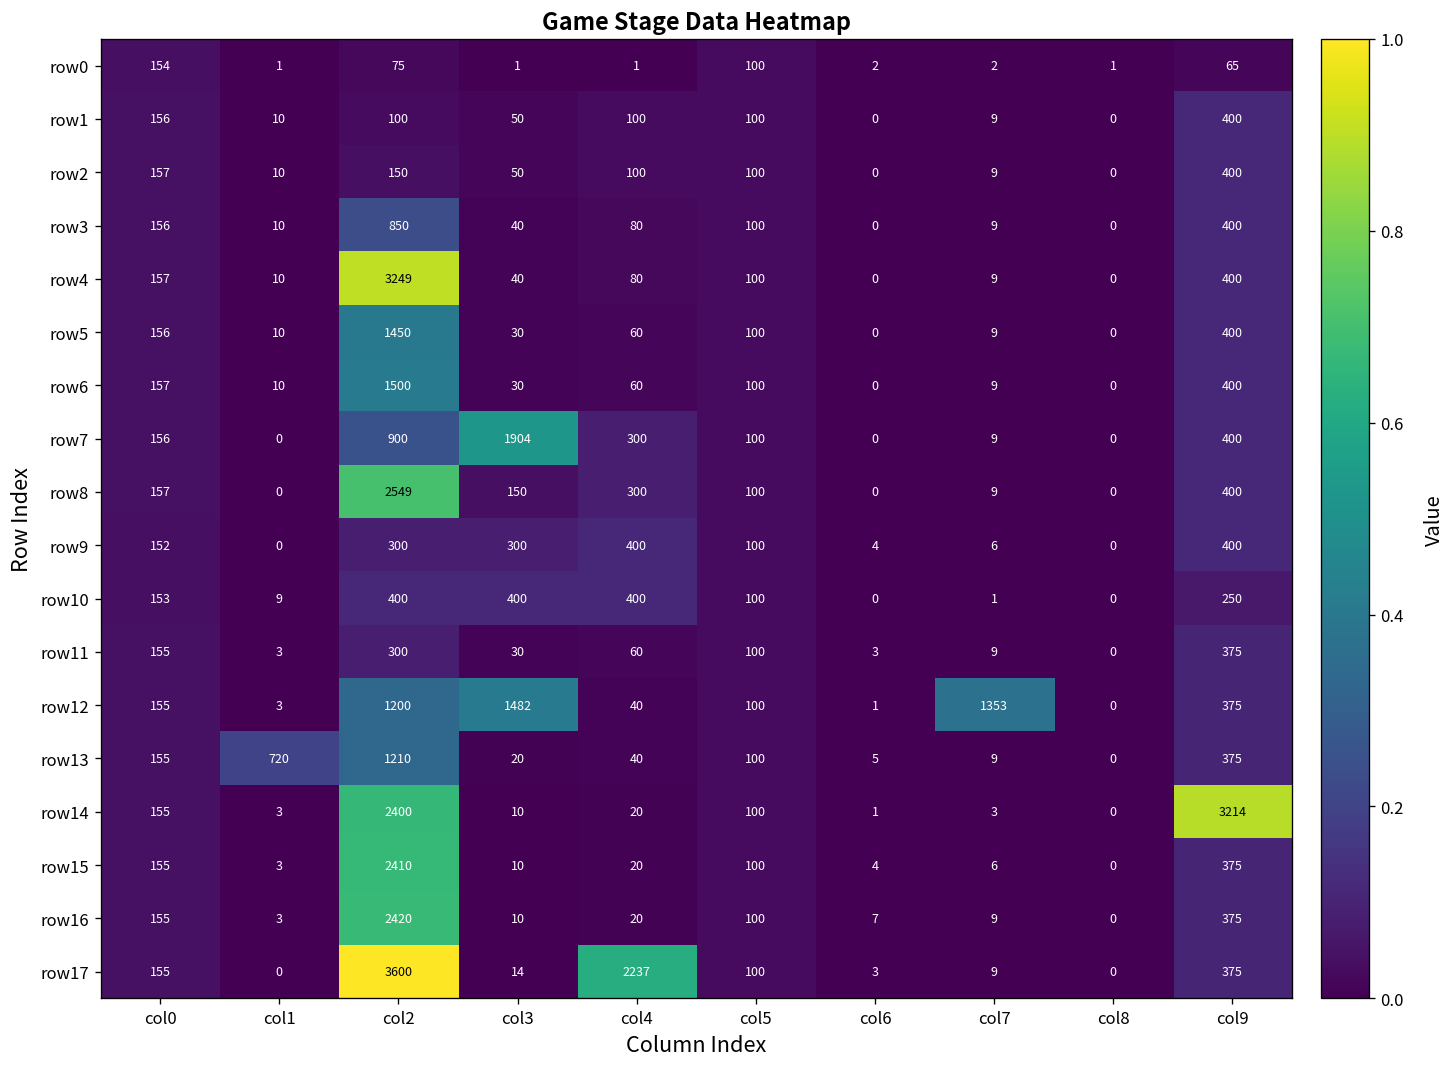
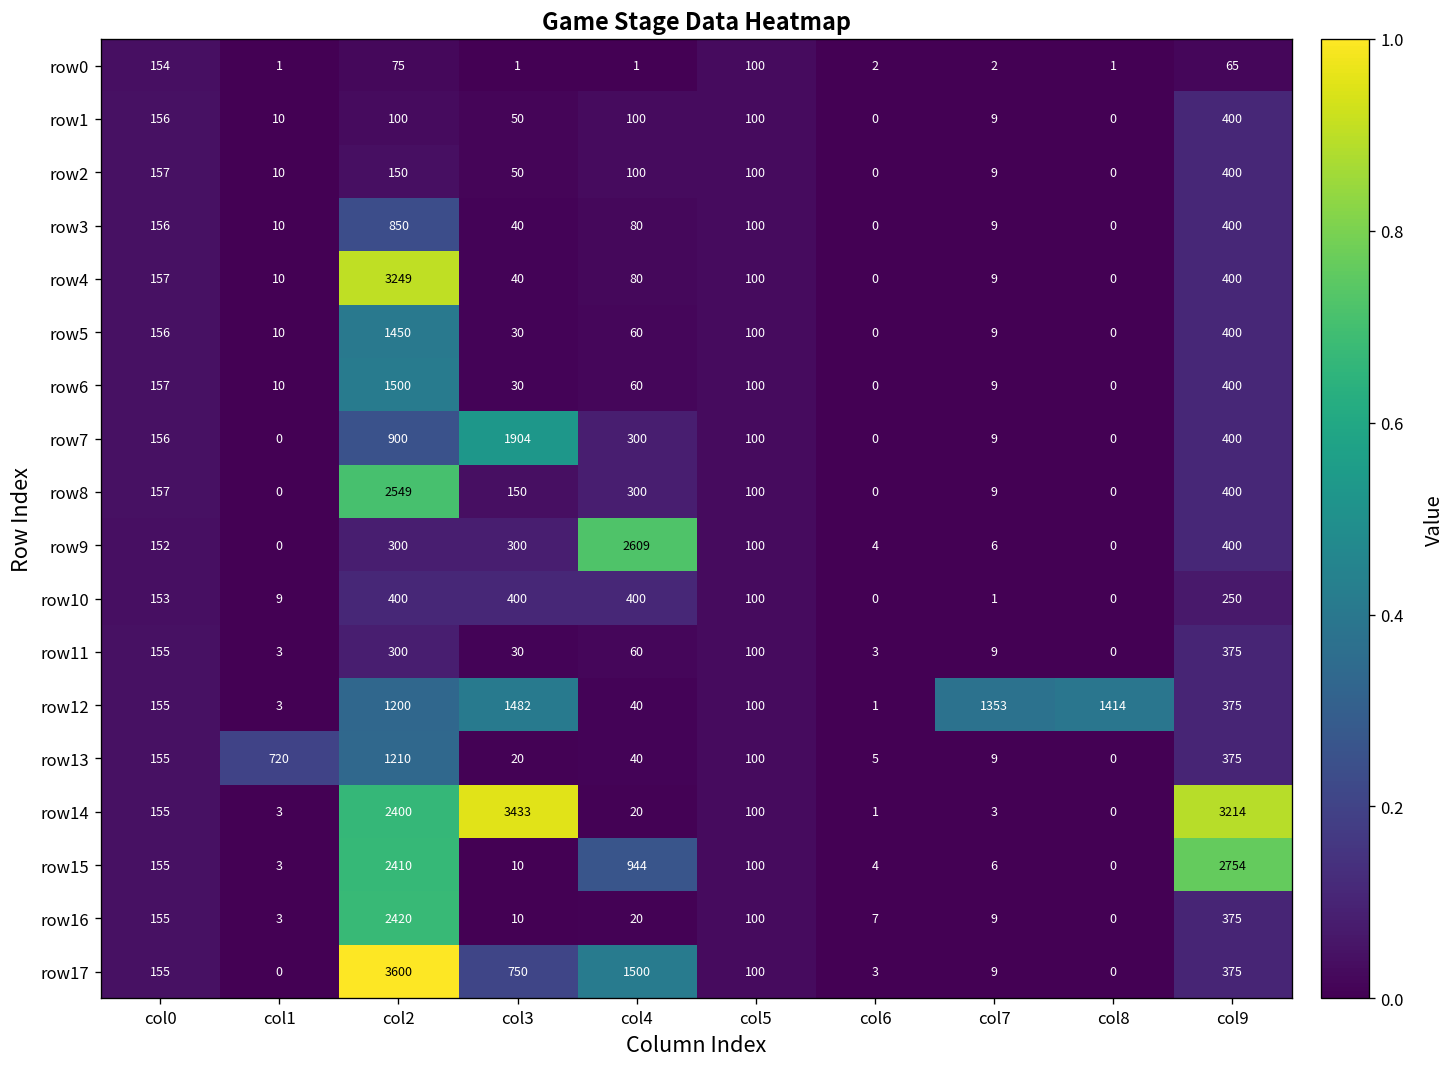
row9, col4: 400 -> 2609
row12, col8: 0 -> 1414
row14, col3: 10 -> 3433
row15, col4: 20 -> 944
row15, col9: 375 -> 2754
row17, col3: 14 -> 750
row17, col4: 2237 -> 1500
